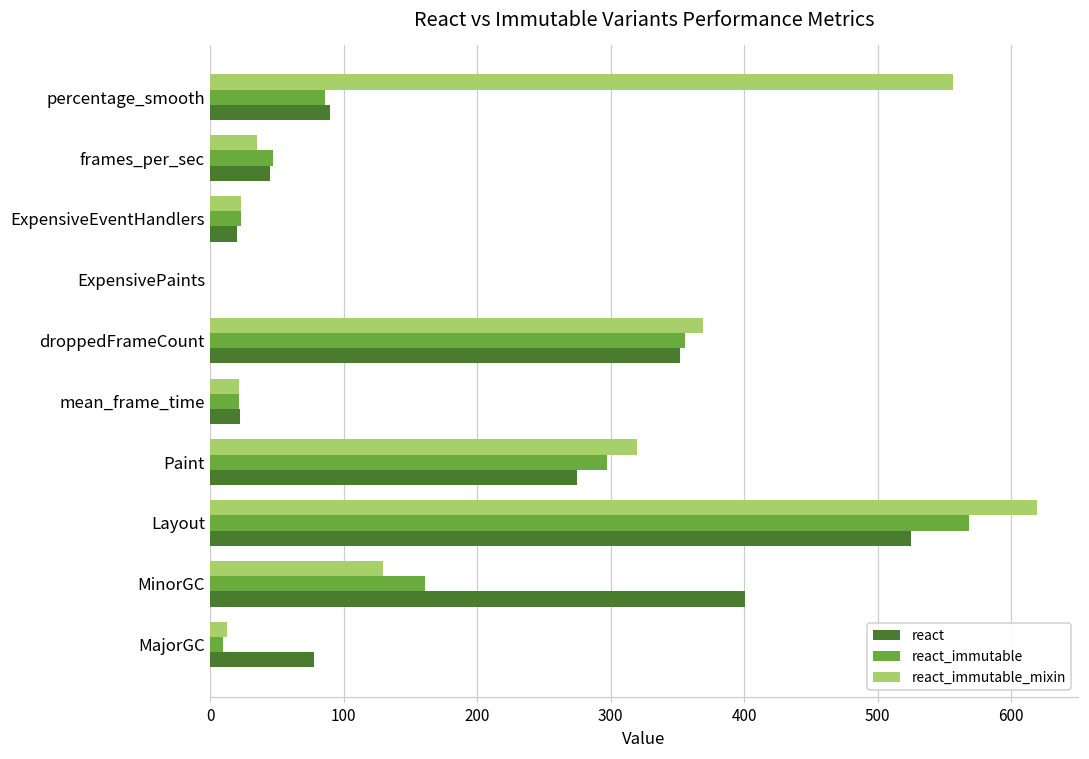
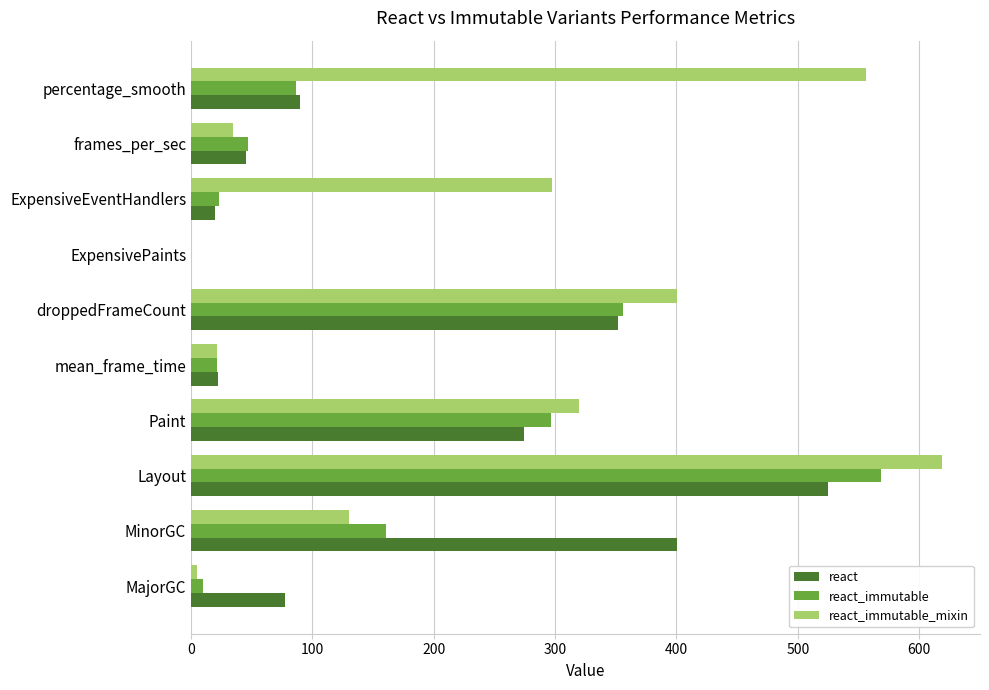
react_immutable_mixin, ExpensiveEventHandlers: 23 -> 298
react_immutable_mixin, droppedFrameCount: 369 -> 401
react_immutable_mixin, MajorGC: 13 -> 5
